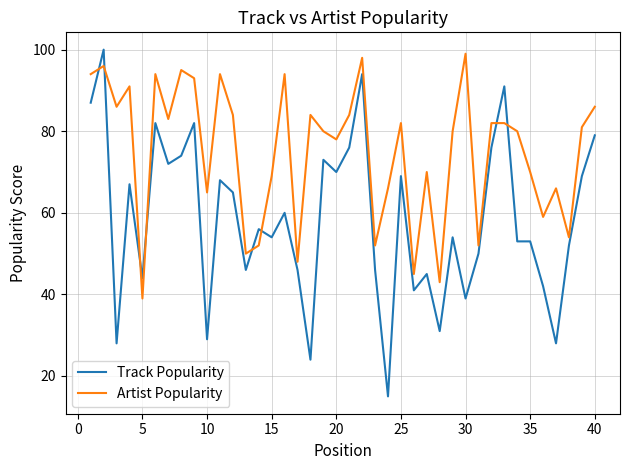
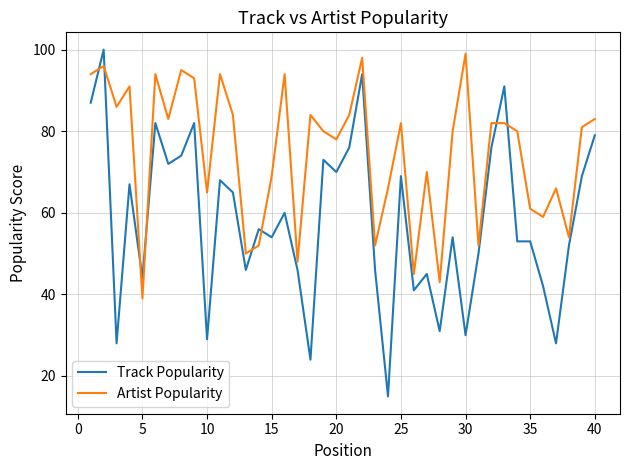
Track Popularity, 30: 39 -> 30
Artist Popularity, 35: 70 -> 61
Artist Popularity, 40: 86 -> 83
